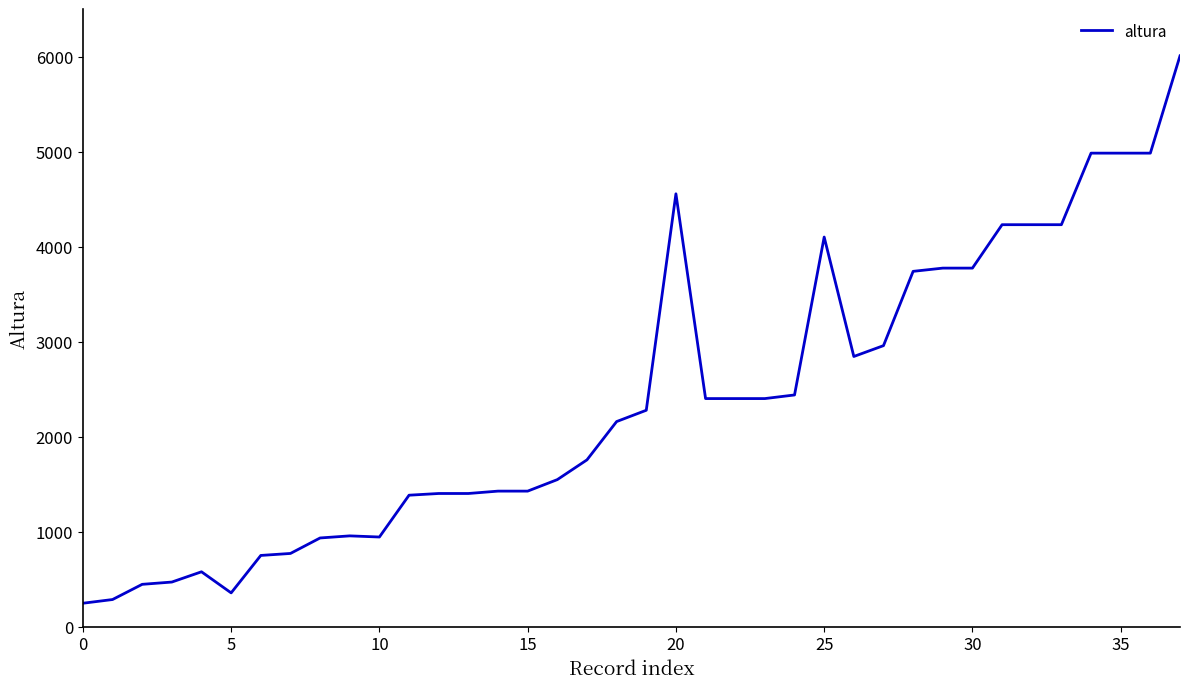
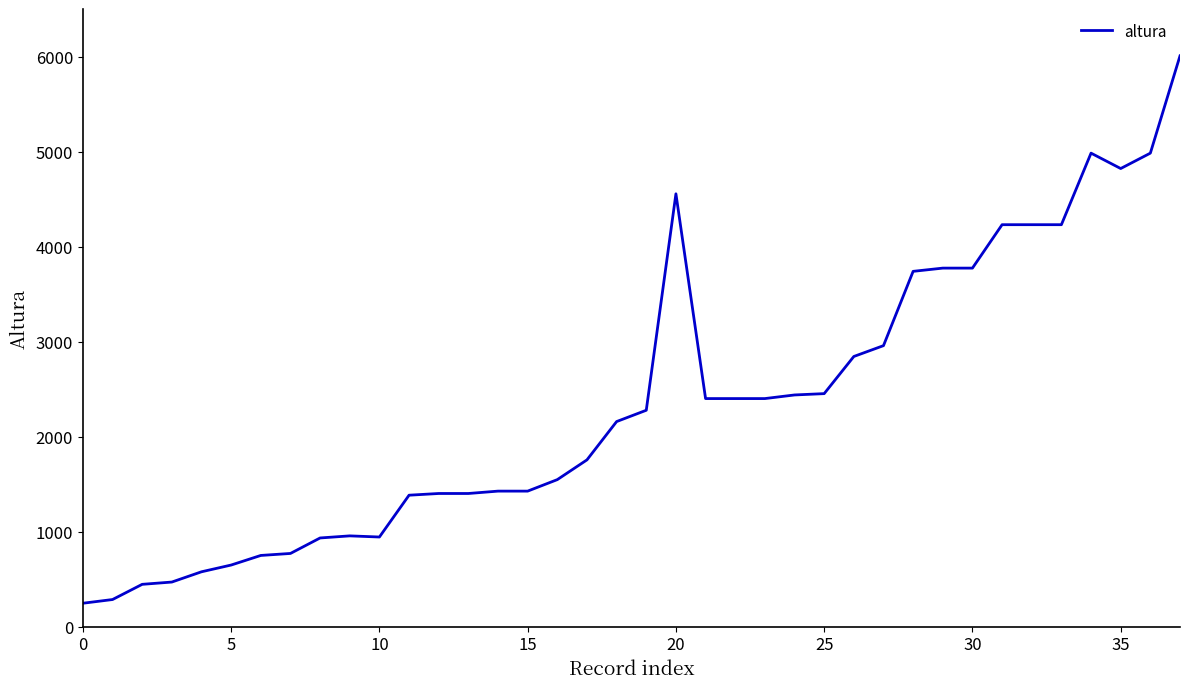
5: 400 -> 600
25: 4100 -> 2500
35: 5000 -> 4800
